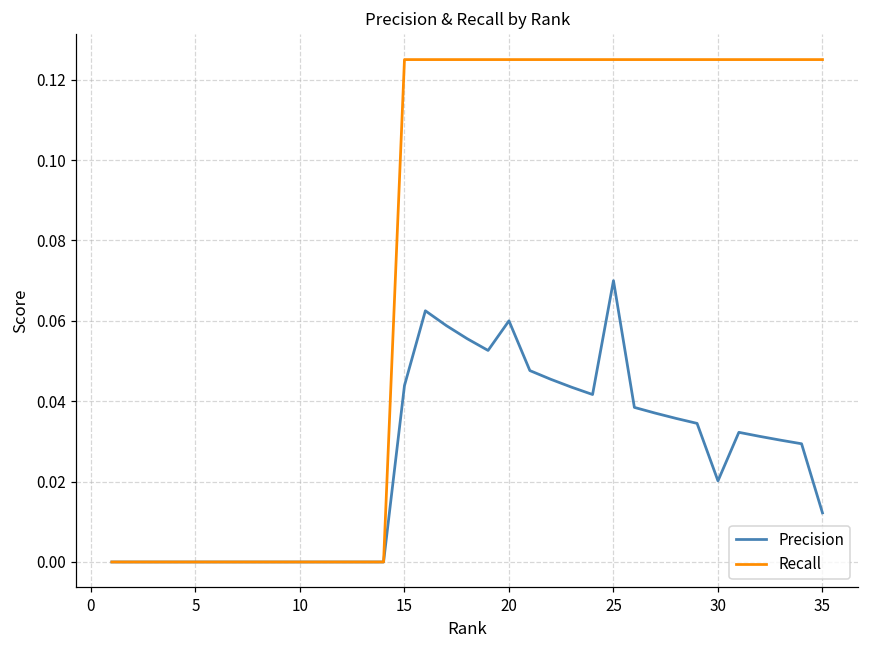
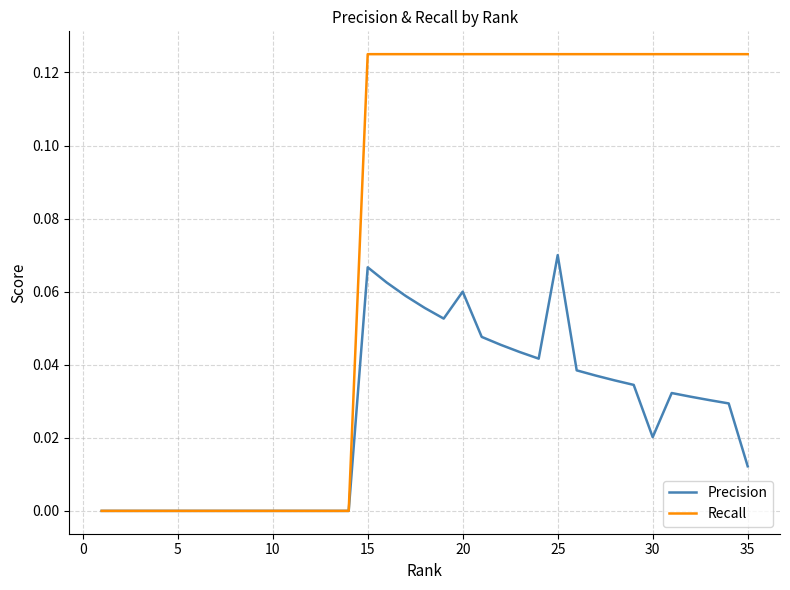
Precision, 15: 0.044 -> 0.067
